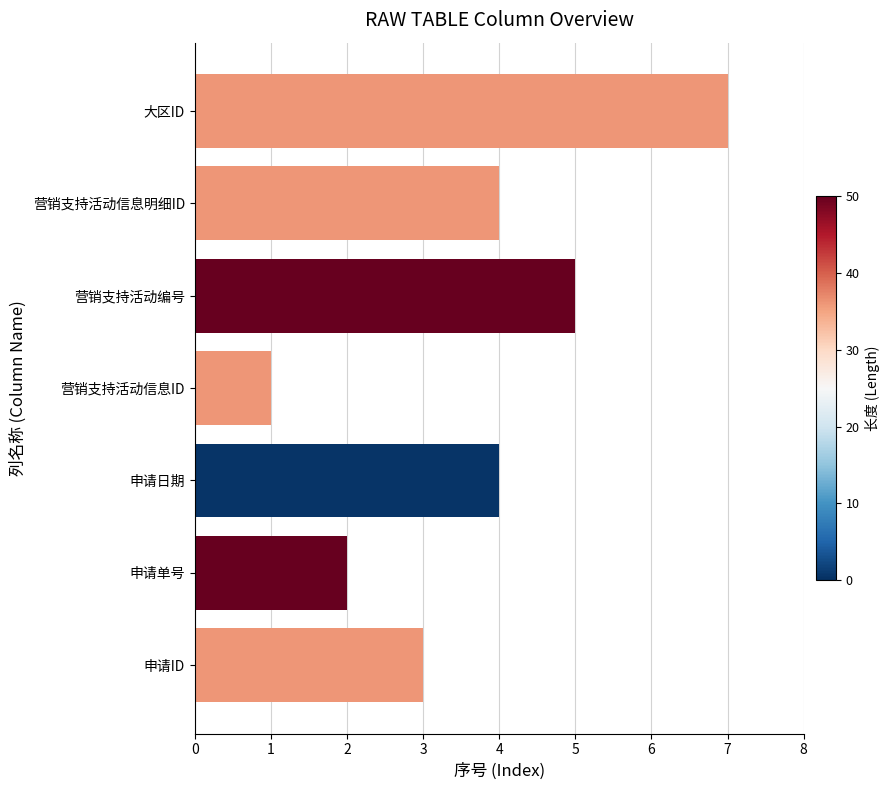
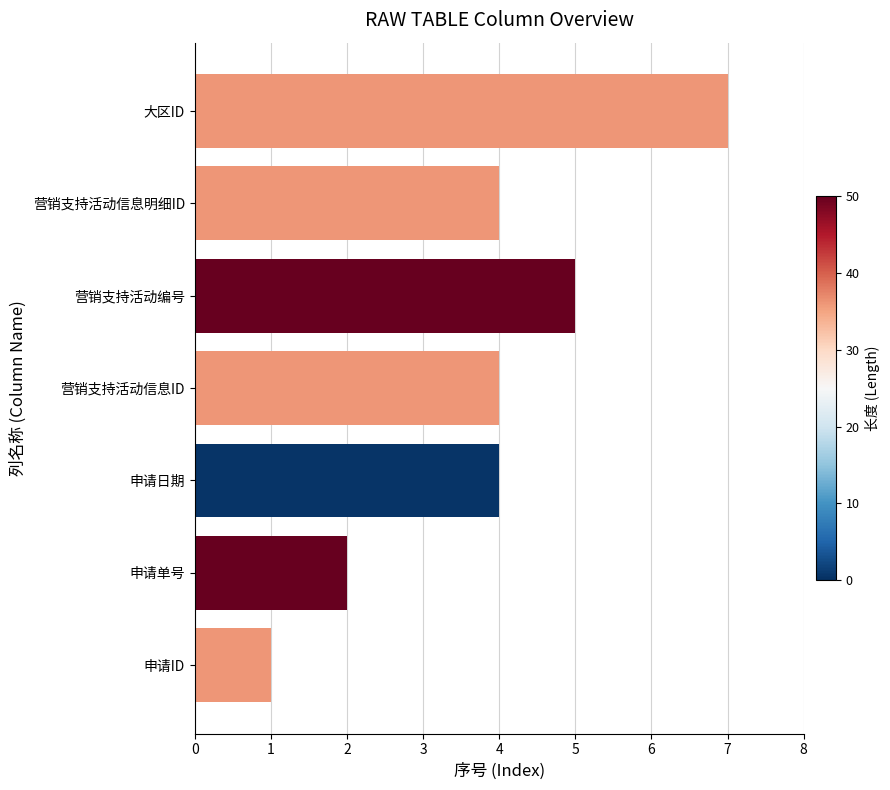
营销支持活动信息ID: 1 -> 4
申请ID: 3 -> 1
